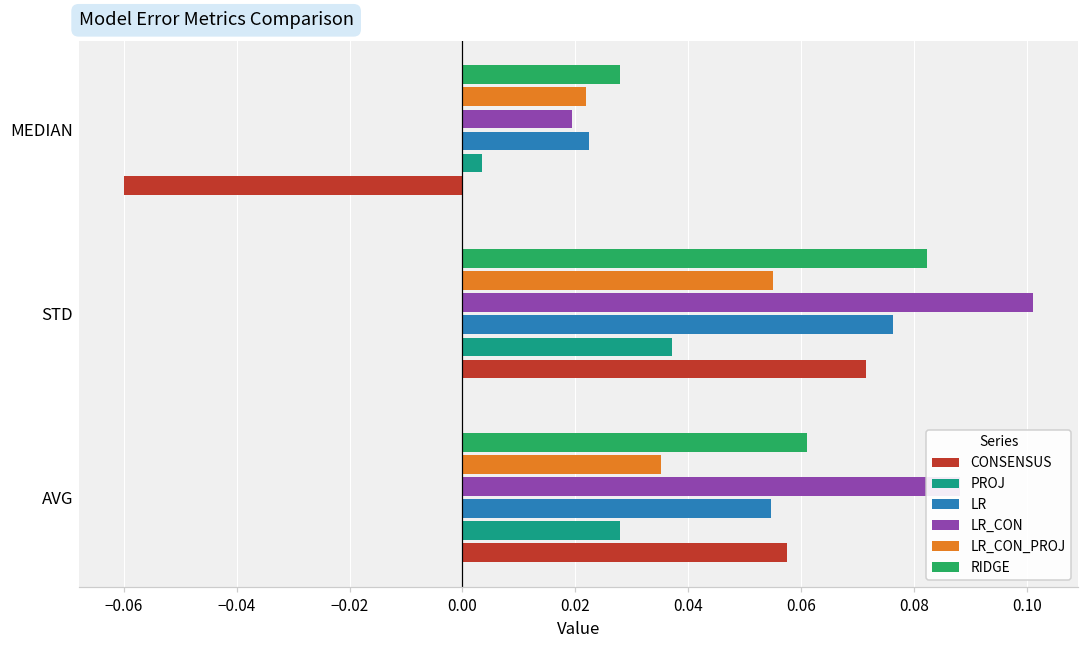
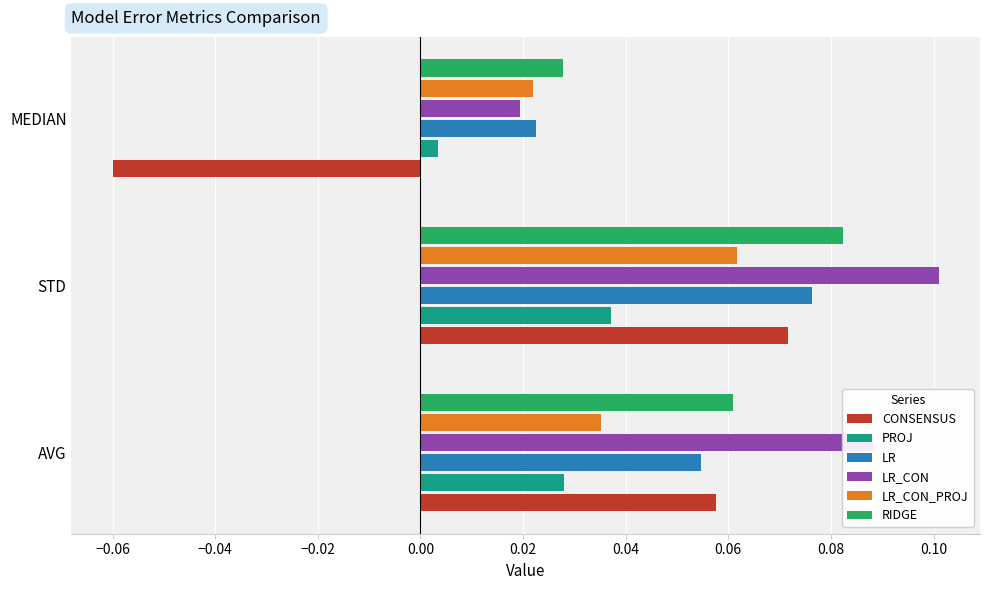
LR_CON_PROJ, STD: 0.055 -> 0.062
